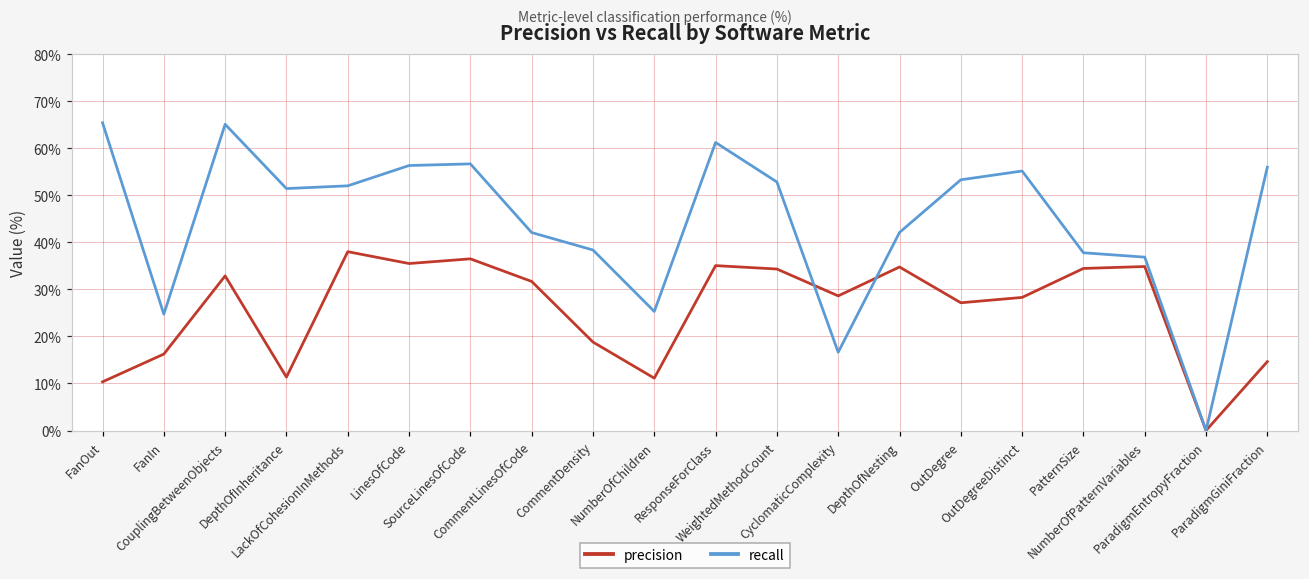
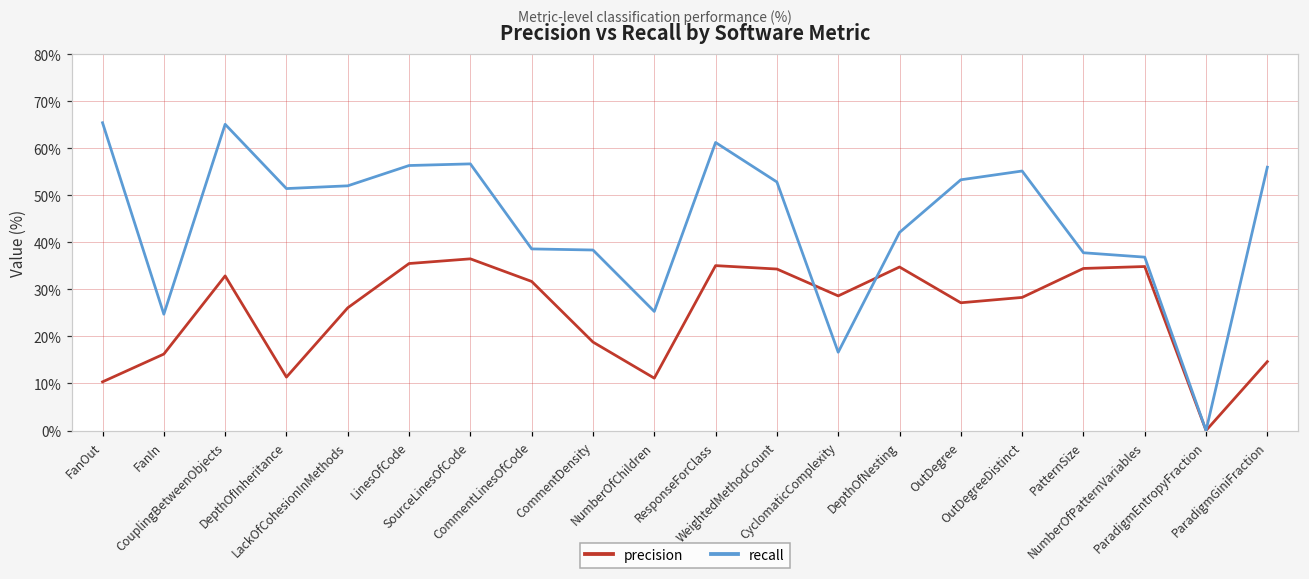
precision, LackOfCohesionInMethods: 38% -> 26%
recall, CommentLinesOfCode: 42% -> 39%
